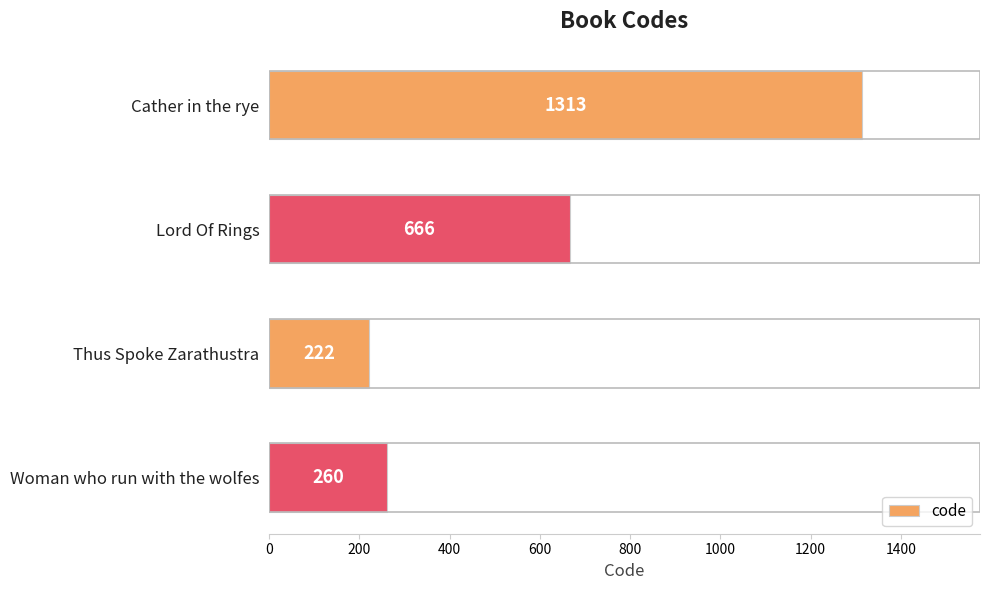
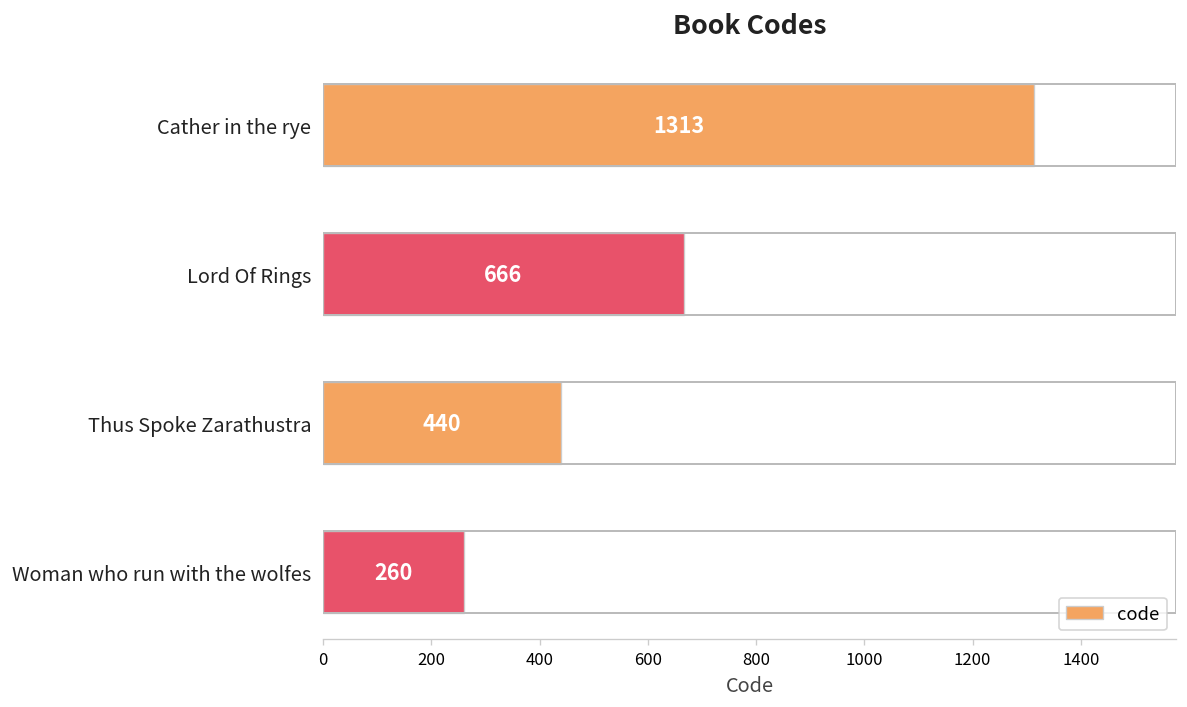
Thus Spoke Zarathustra: 222 -> 440
